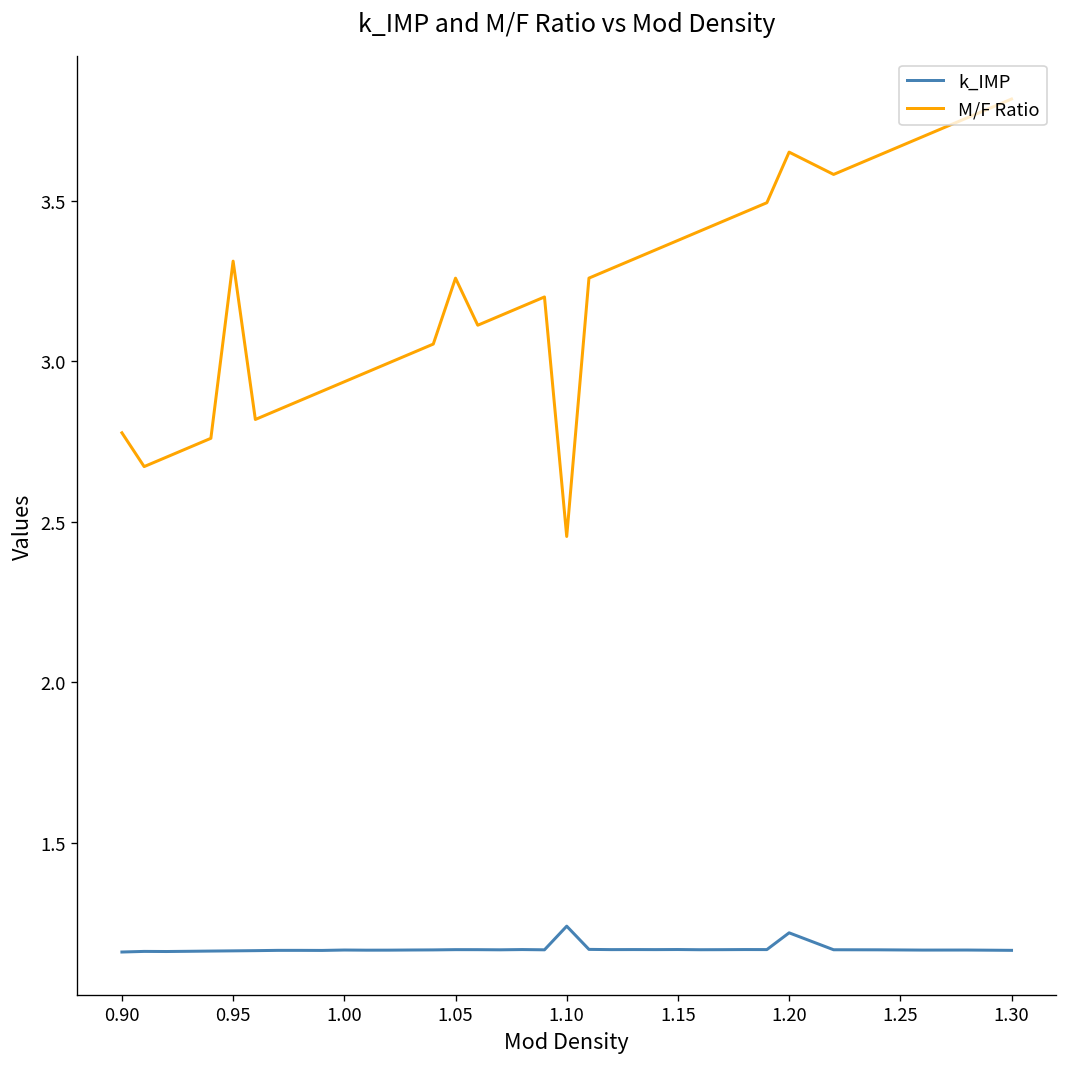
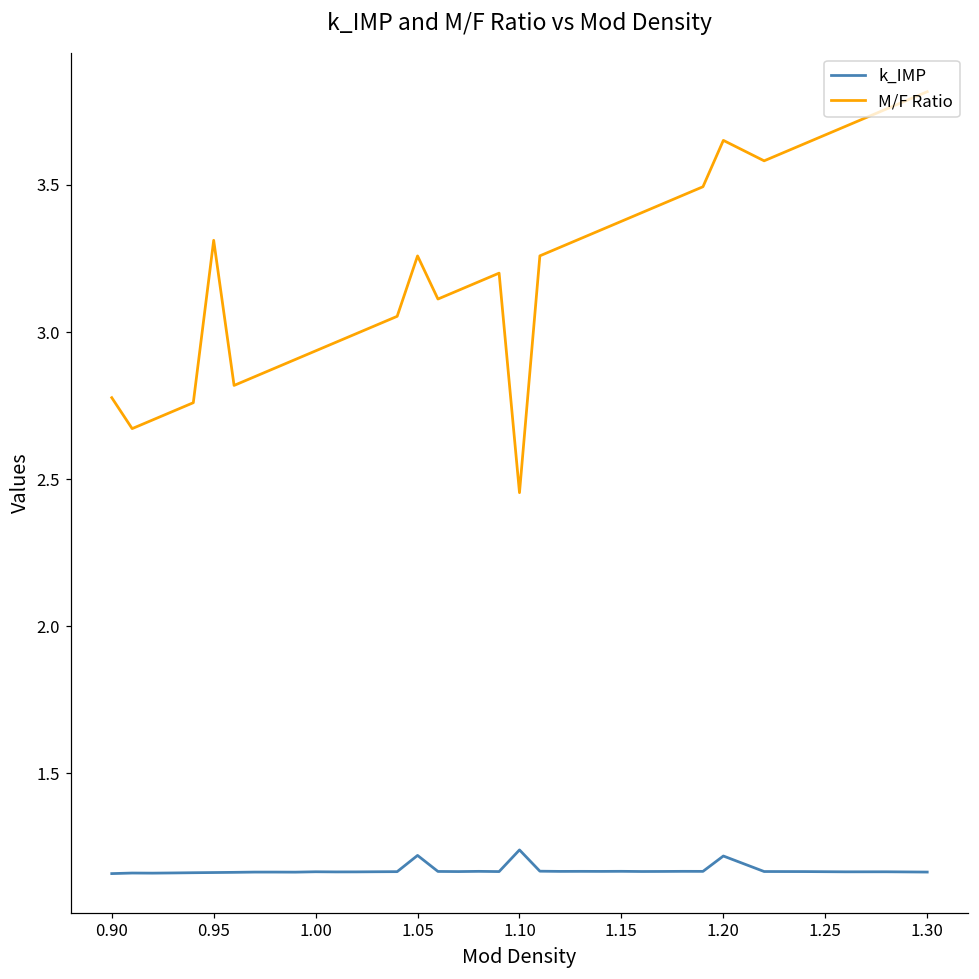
k_IMP, 1.05: 1.17 -> 1.22
